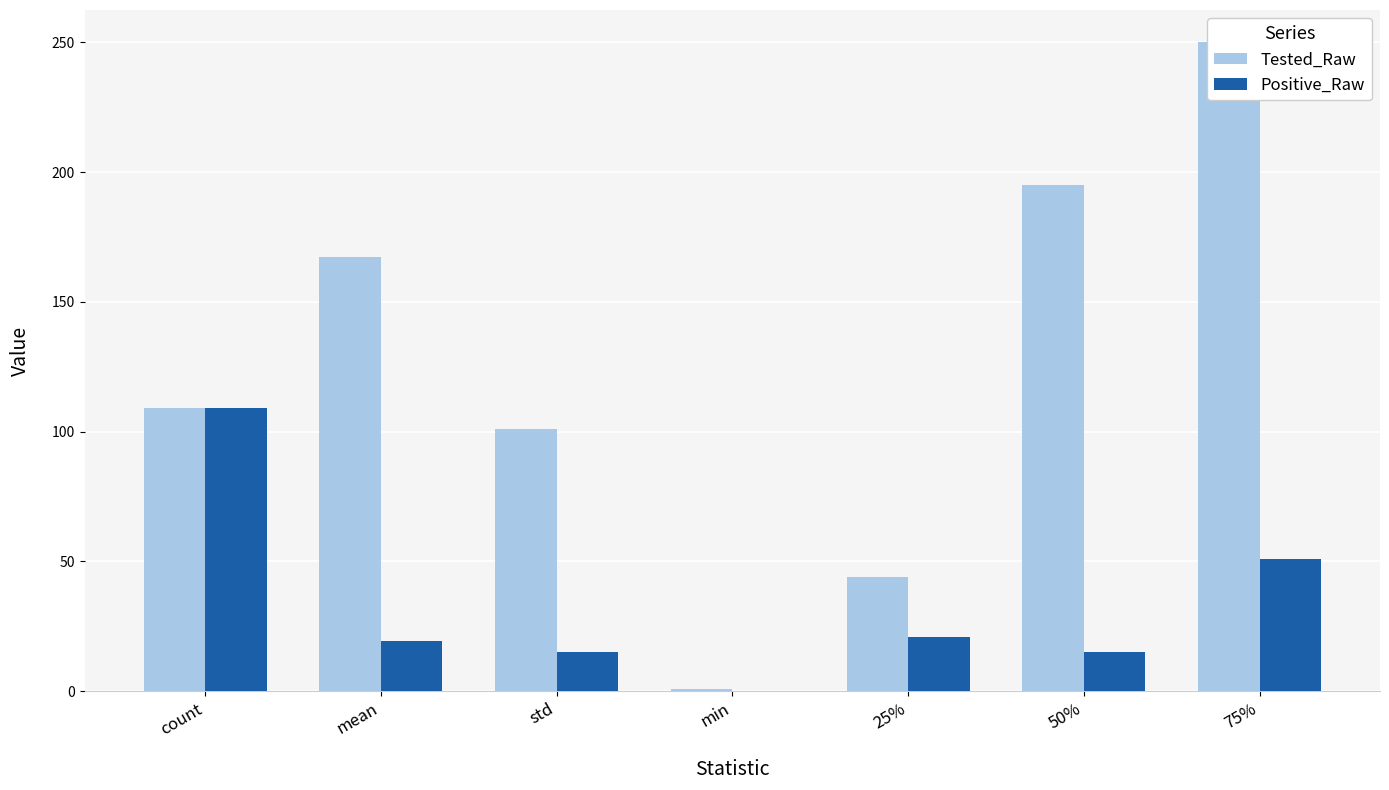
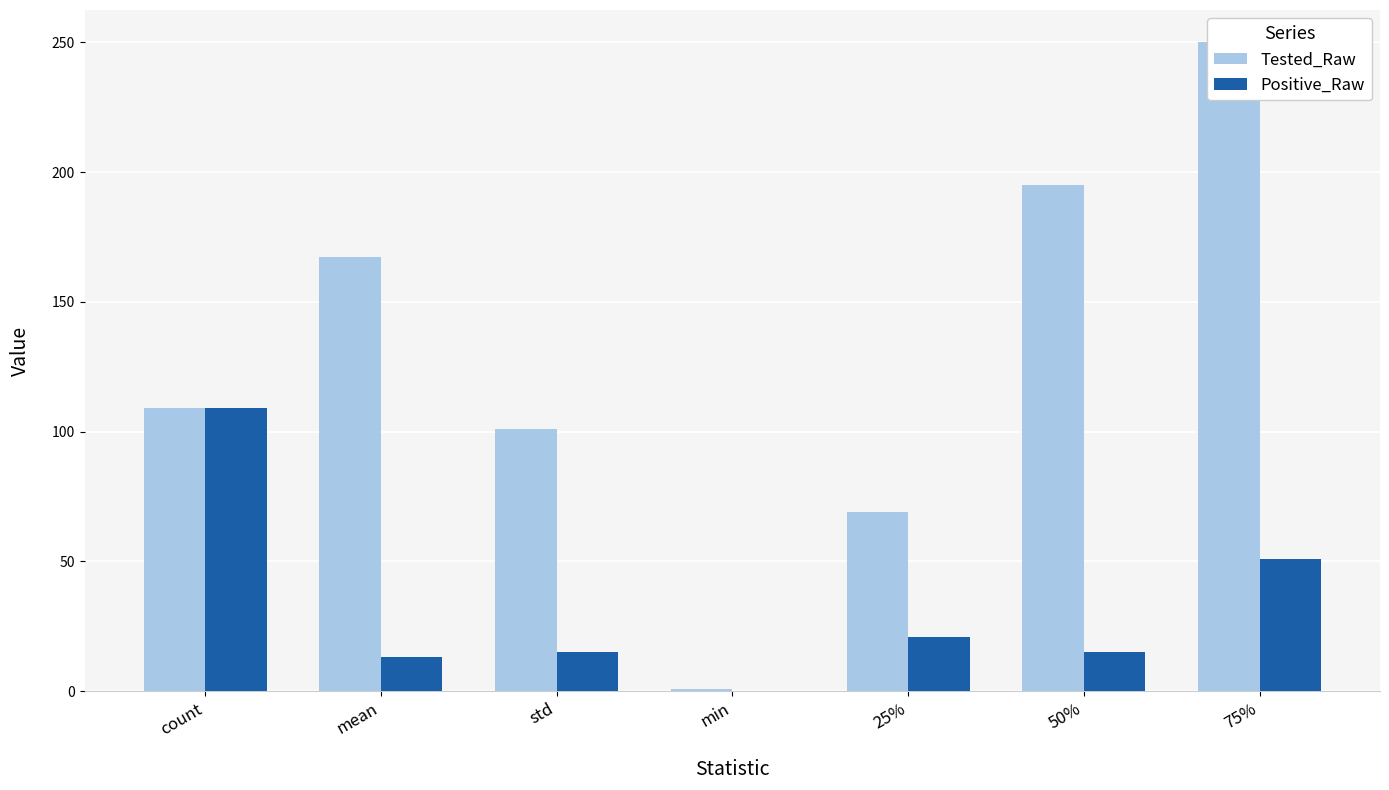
Positive_Raw, mean: 19 -> 13
Tested_Raw, 25%: 44 -> 69
